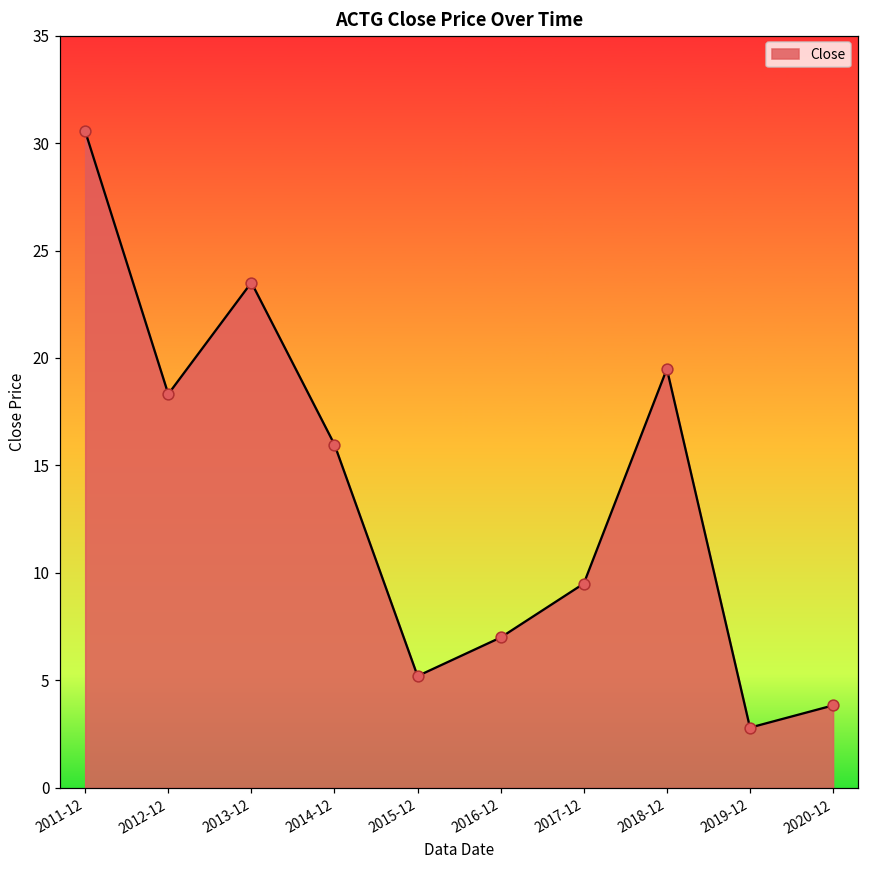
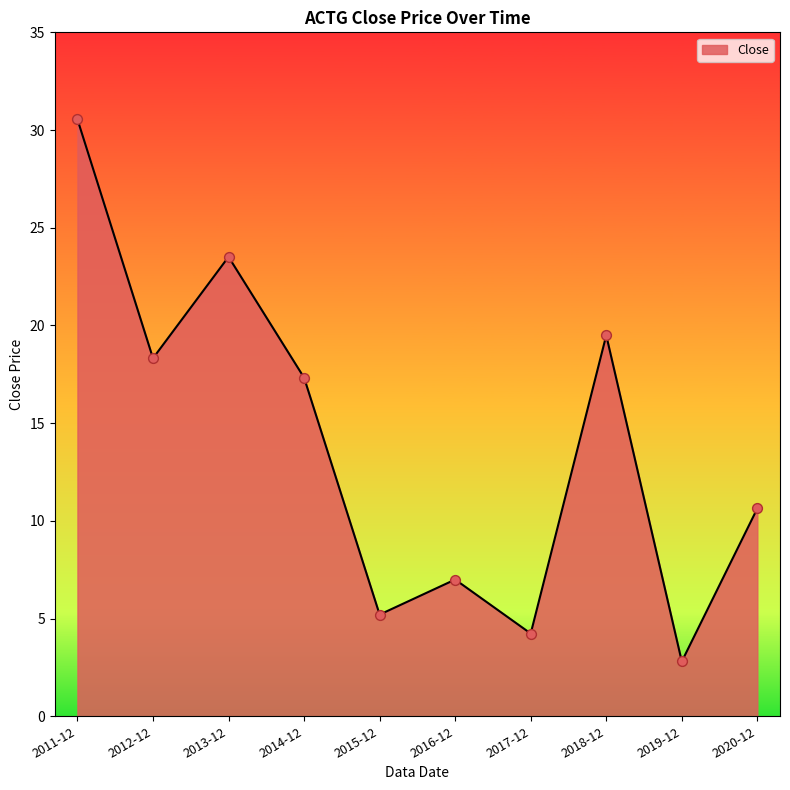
2014-12: 16.0 -> 17.3
2017-12: 9.5 -> 4.2
2020-12: 3.8 -> 10.6
